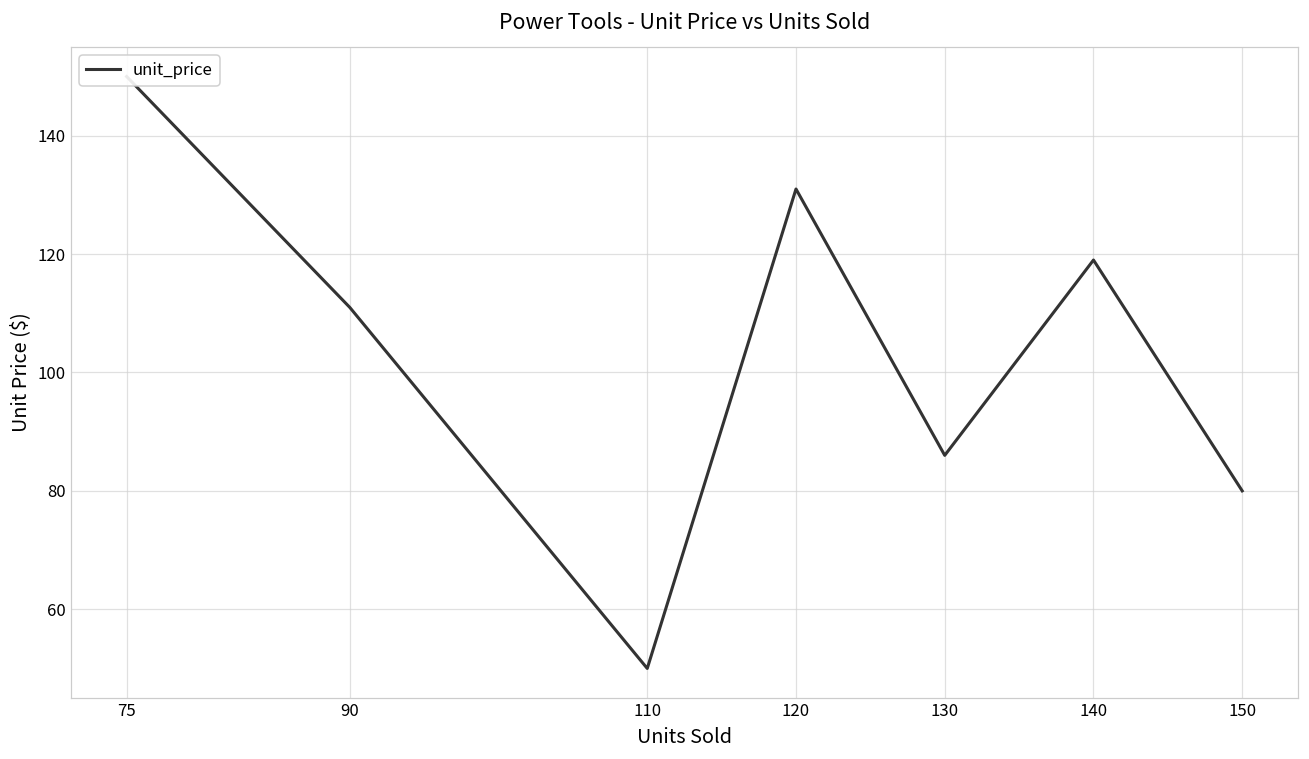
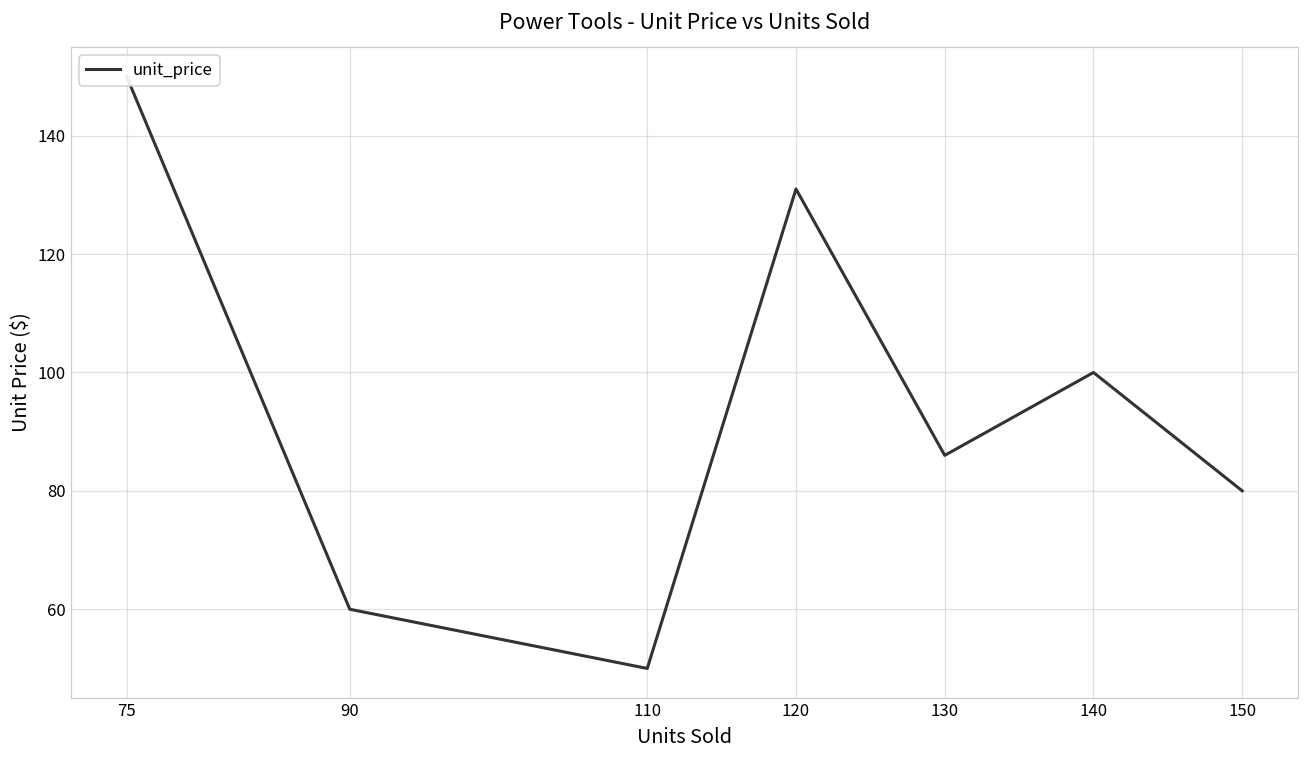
90: 111 -> 60
140: 119 -> 100
